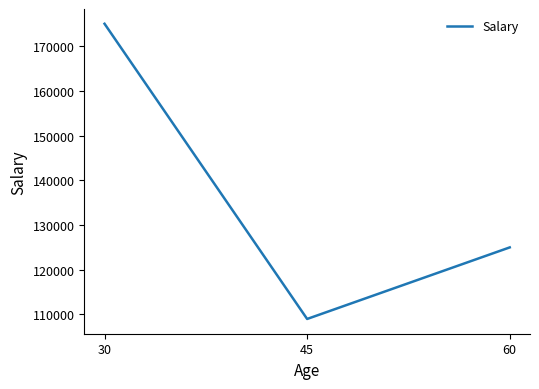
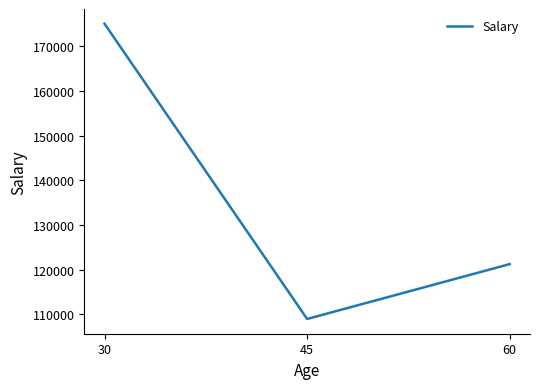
60: 125000 -> 121000
